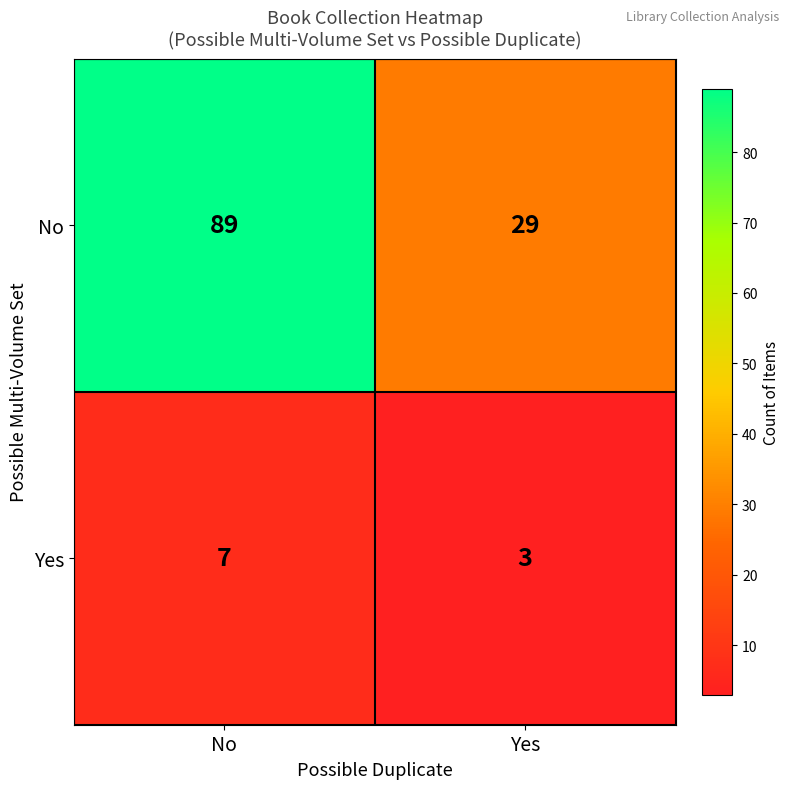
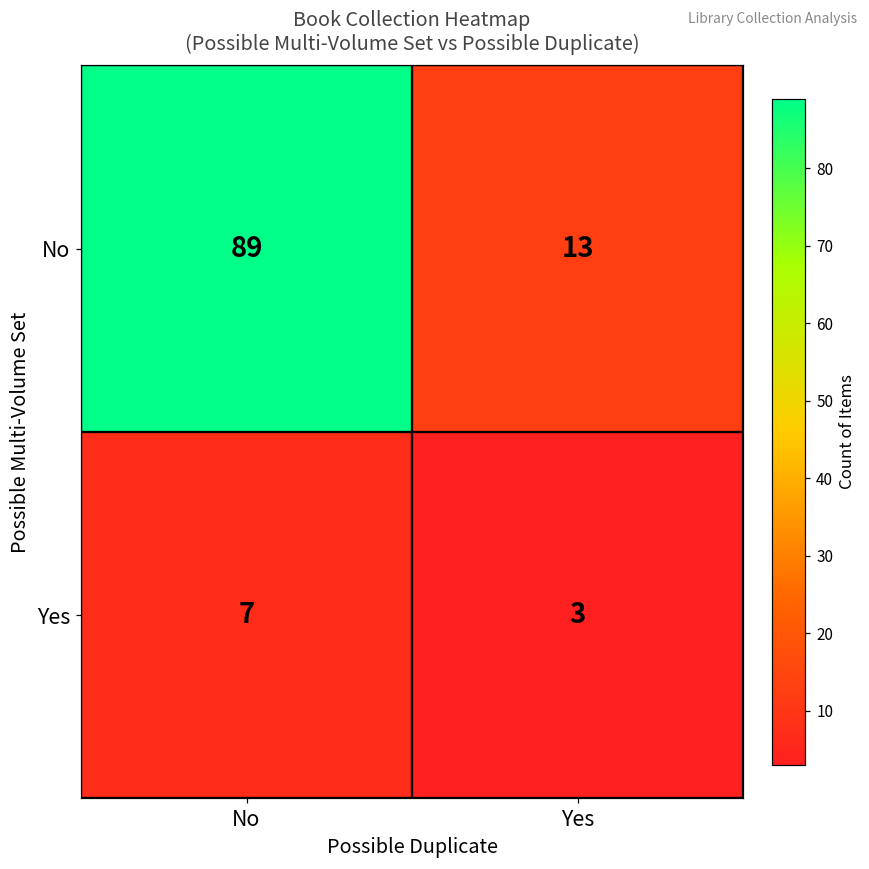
No, Yes: 29 -> 13
